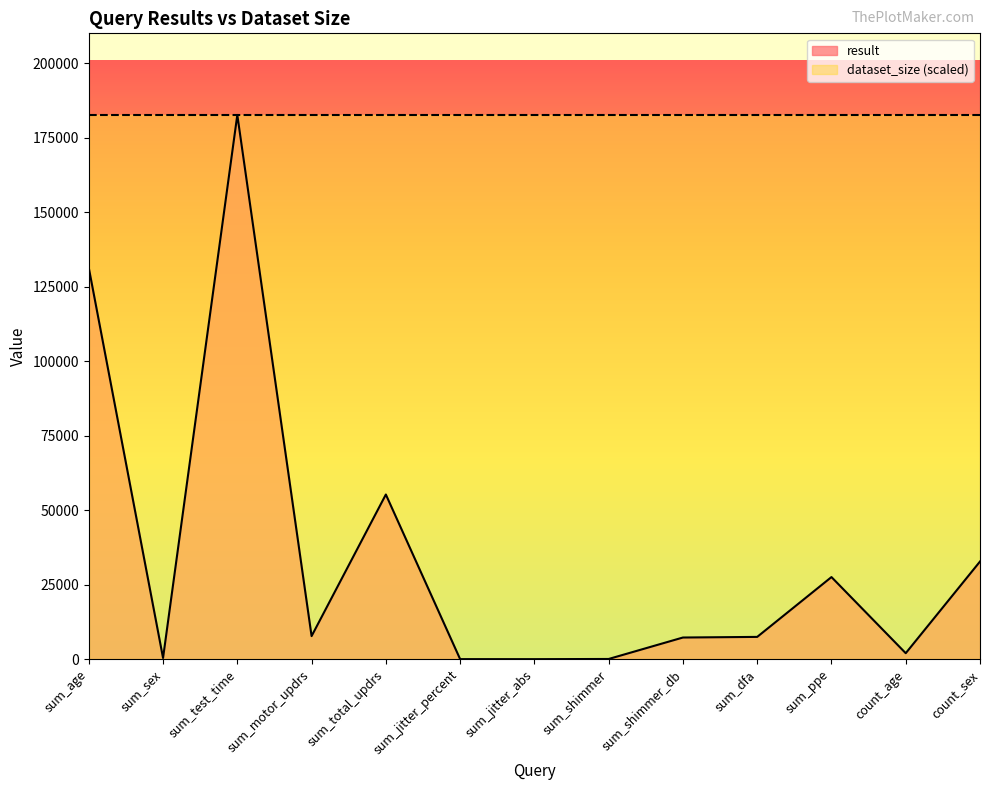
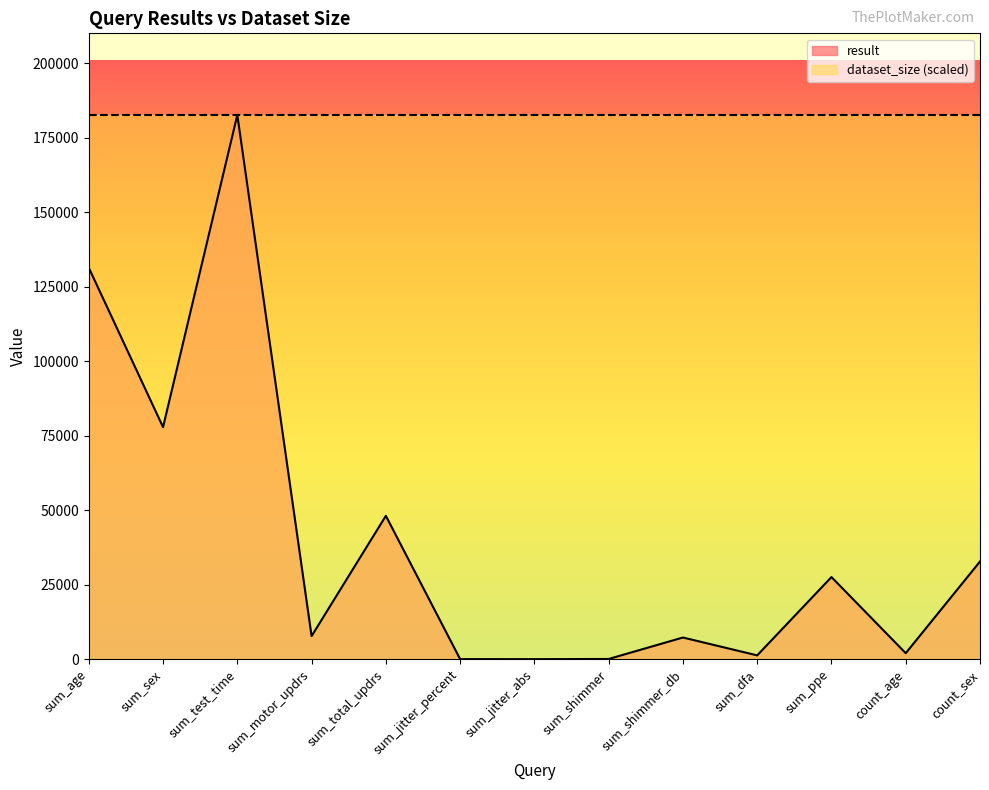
result, sum_sex: 0 -> 78000
result, sum_total_updrs: 55000 -> 48000
result, sum_dfa: 7000 -> 1000
